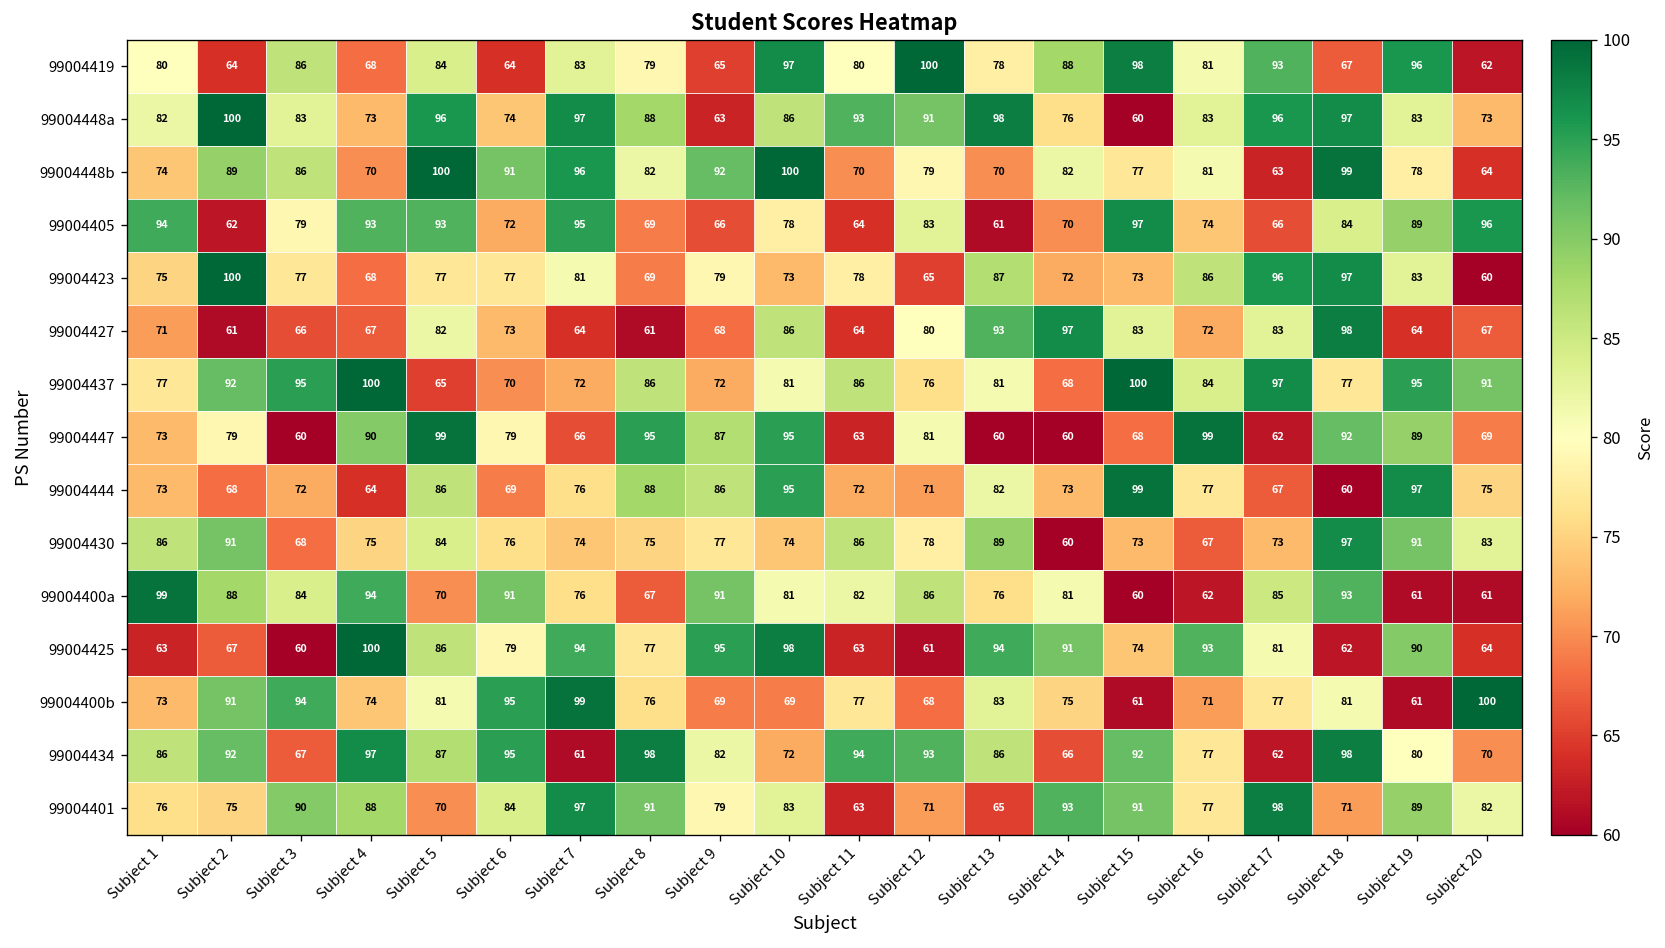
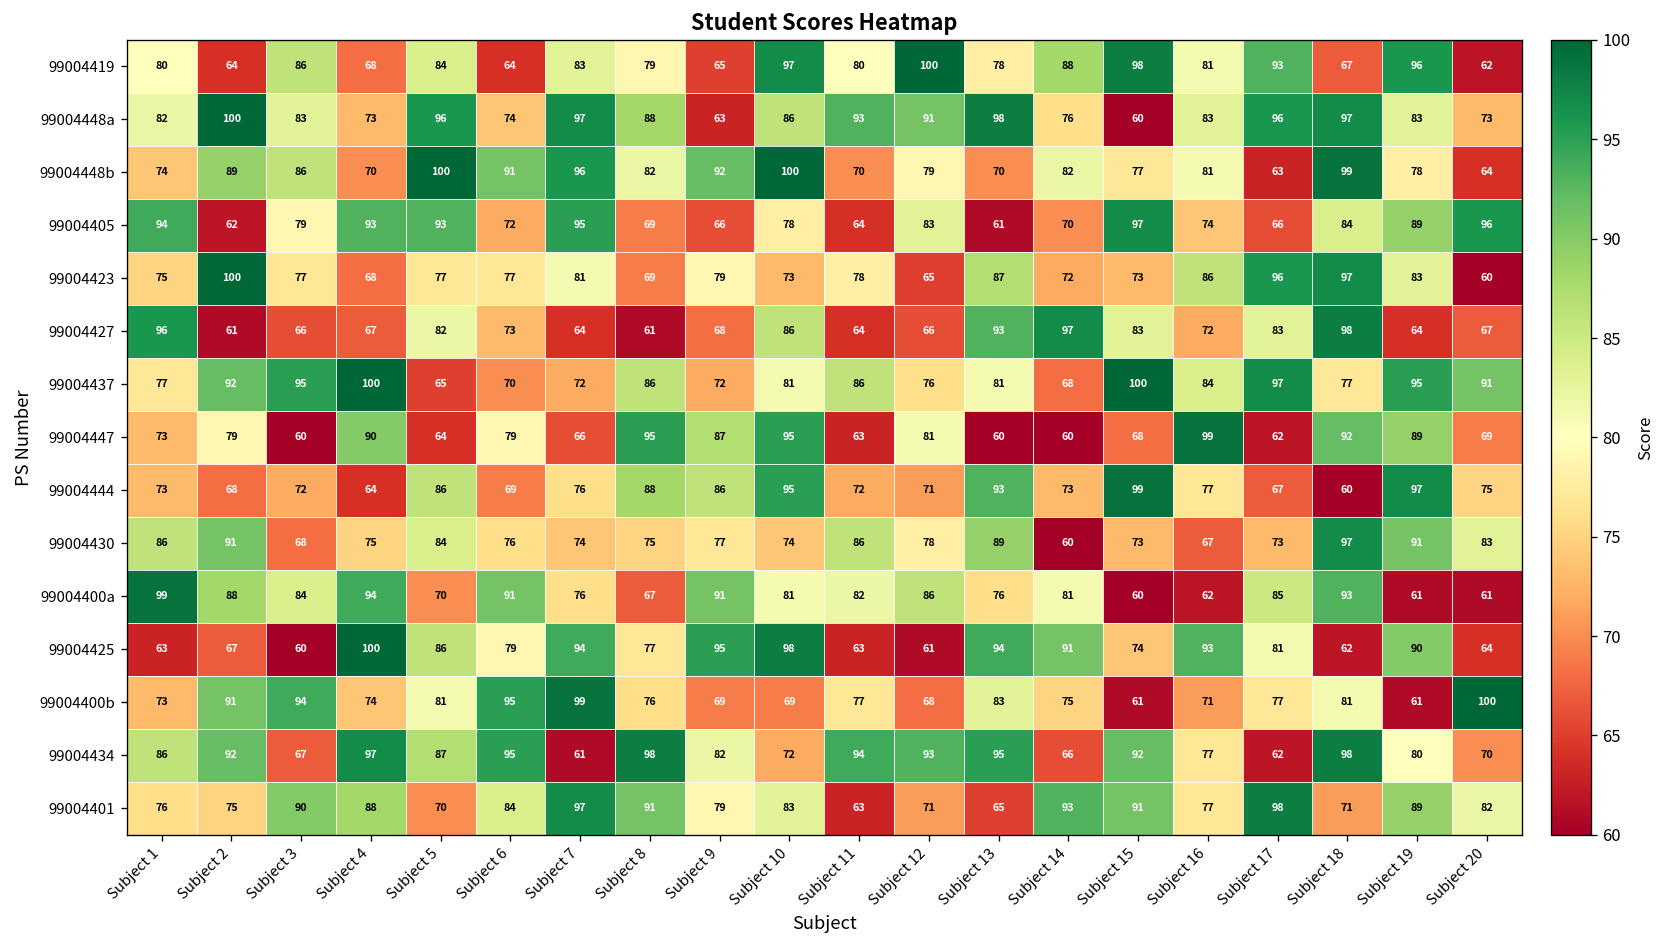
99004427, Subject 1: 71 -> 96
99004427, Subject 12: 80 -> 66
99004447, Subject 5: 99 -> 64
99004444, Subject 13: 82 -> 93
99004434, Subject 13: 86 -> 95
